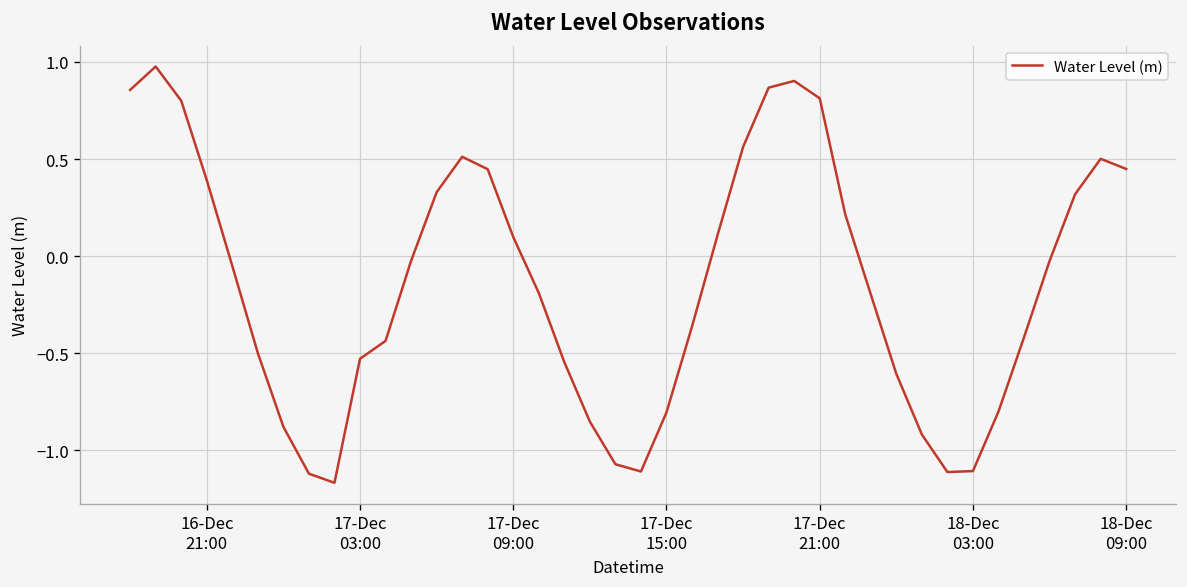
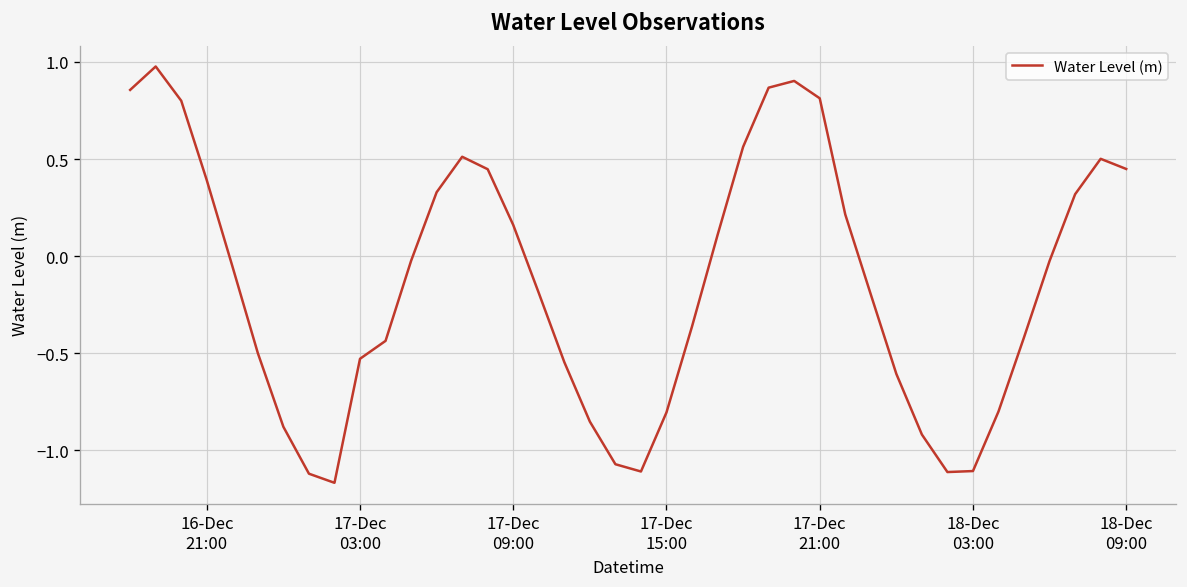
17-Dec 09:00: 0.10 -> 0.16
